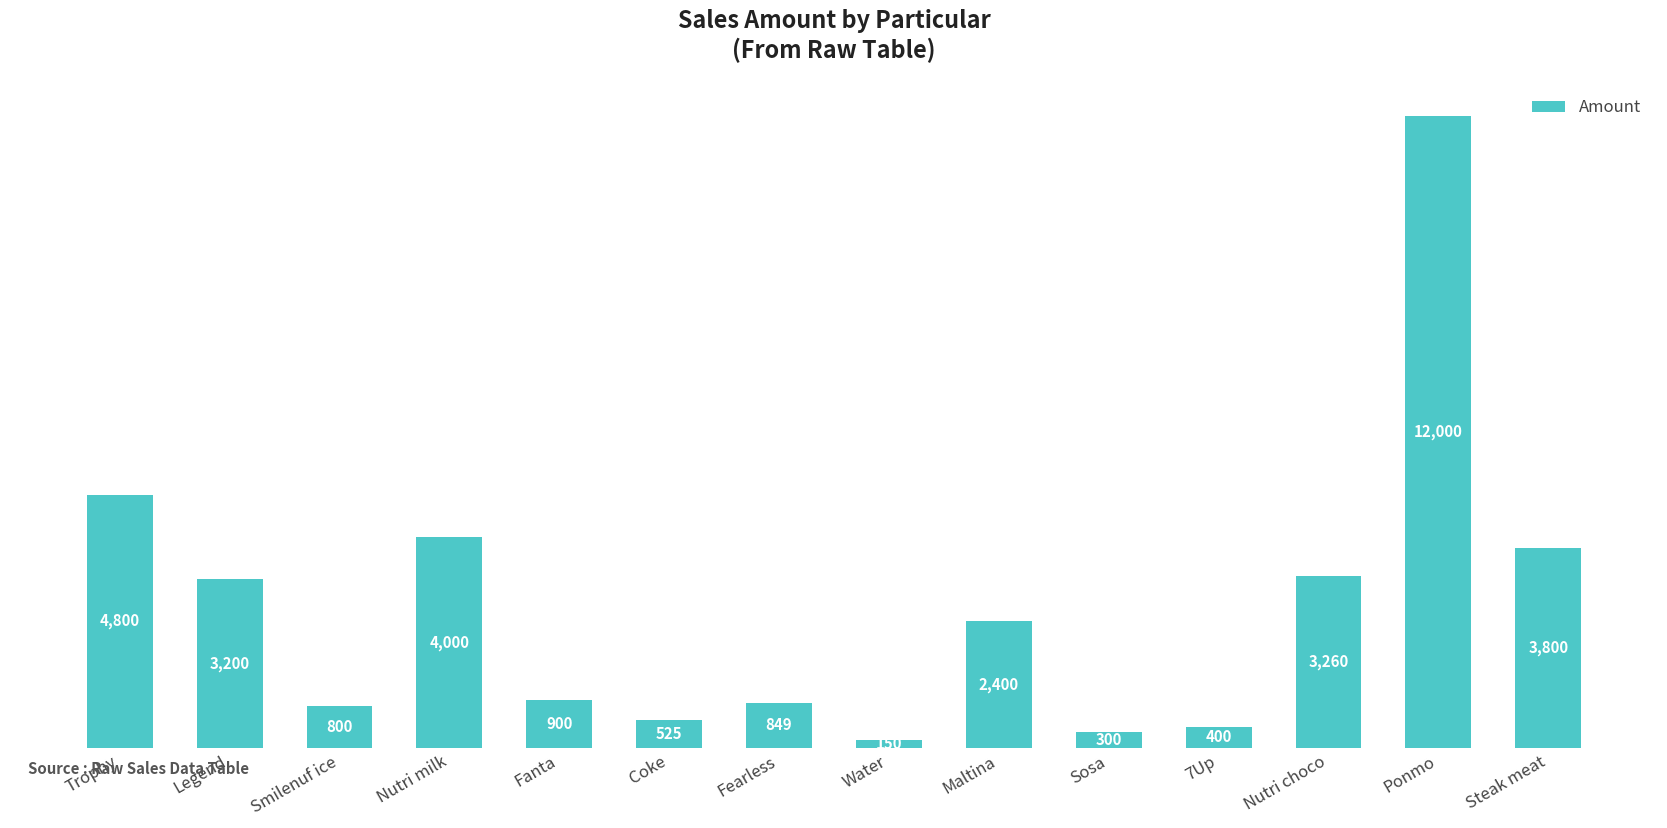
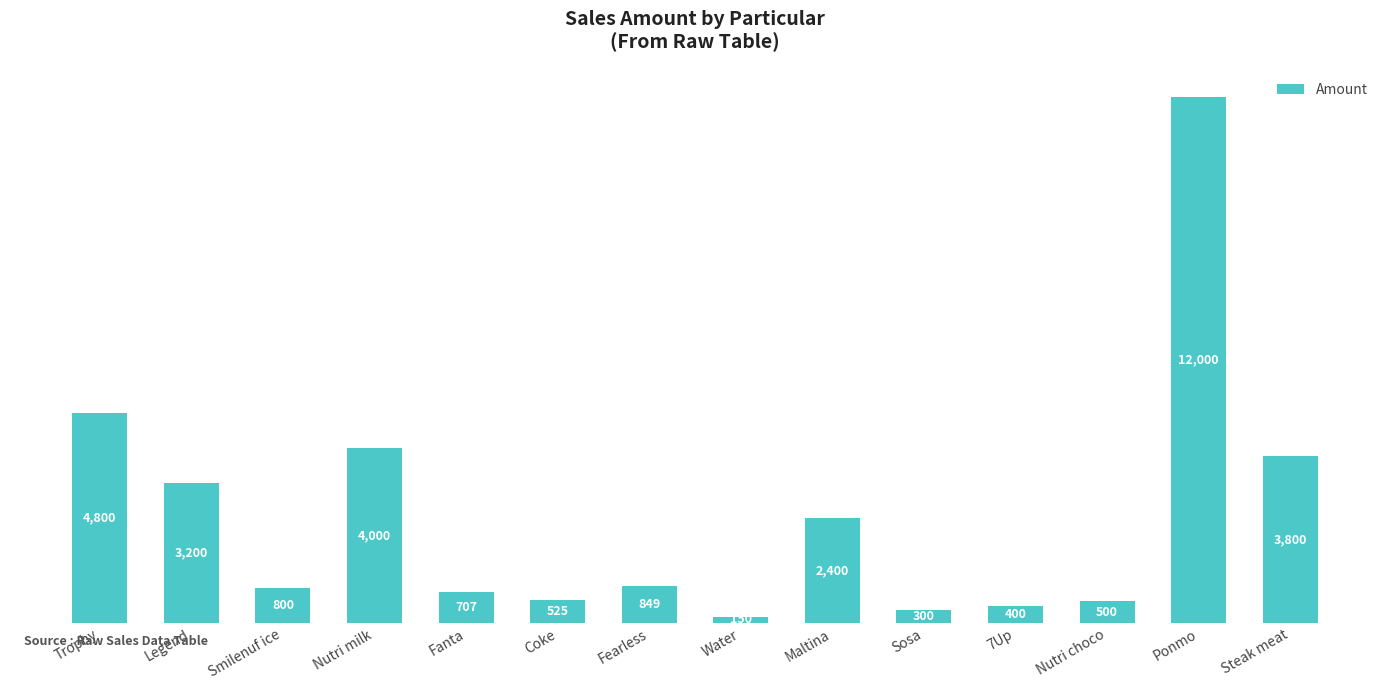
Fanta: 900 -> 707
Nutri choco: 3,260 -> 500
